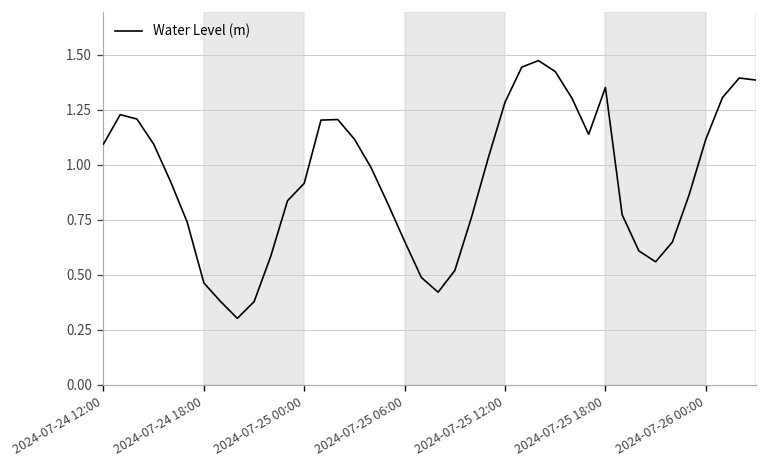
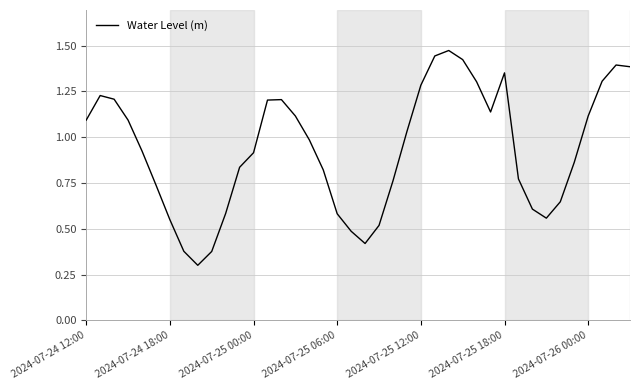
2024-07-24 18:00: 0.46 -> 0.55
2024-07-25 06:00: 0.65 -> 0.58
